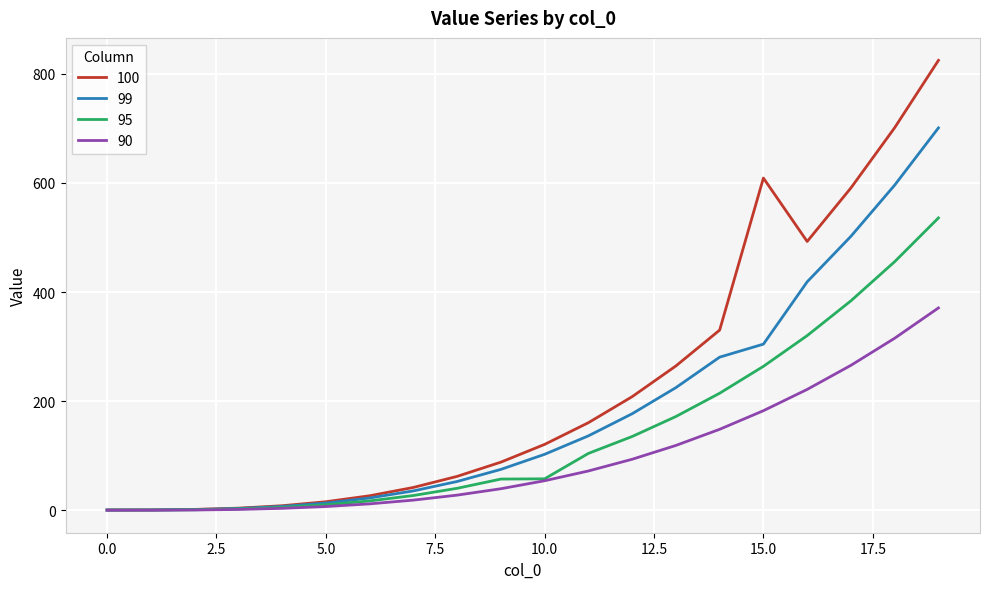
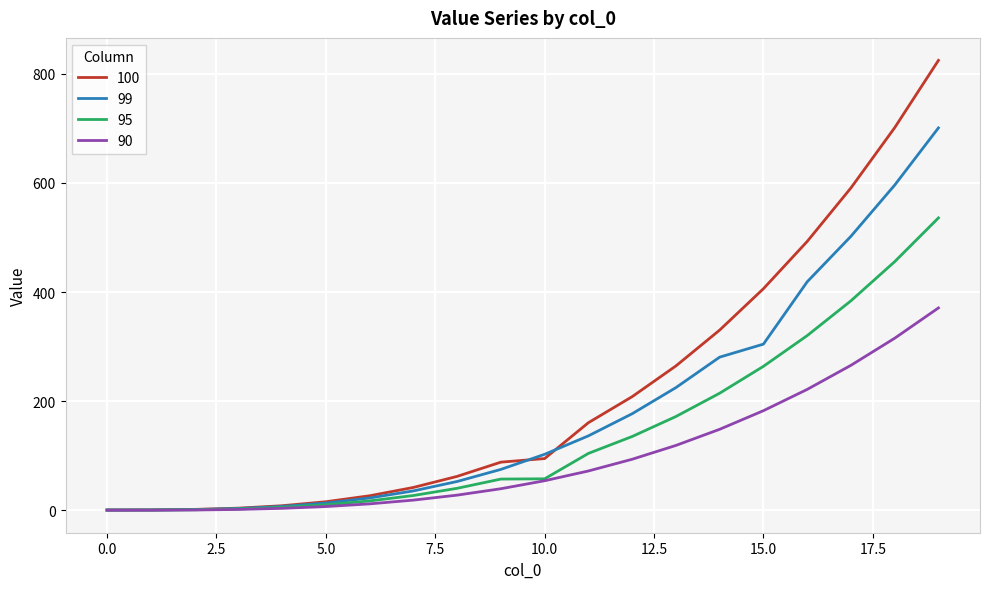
100, 10.0: 120 -> 100
100, 15.0: 610 -> 410
